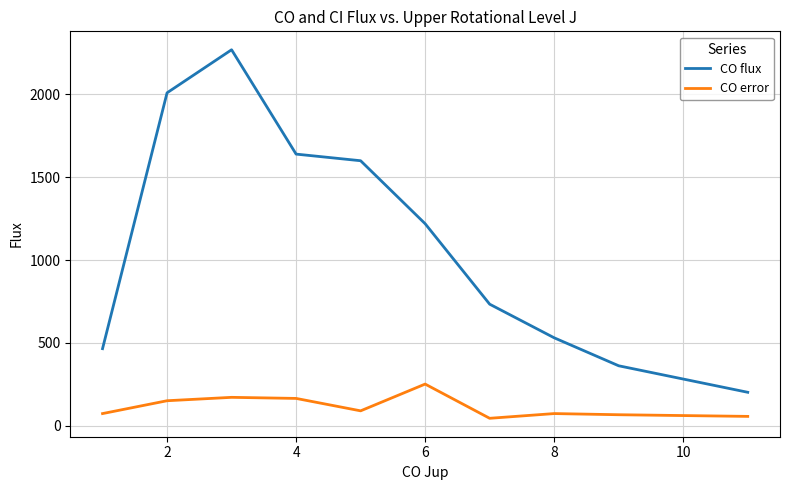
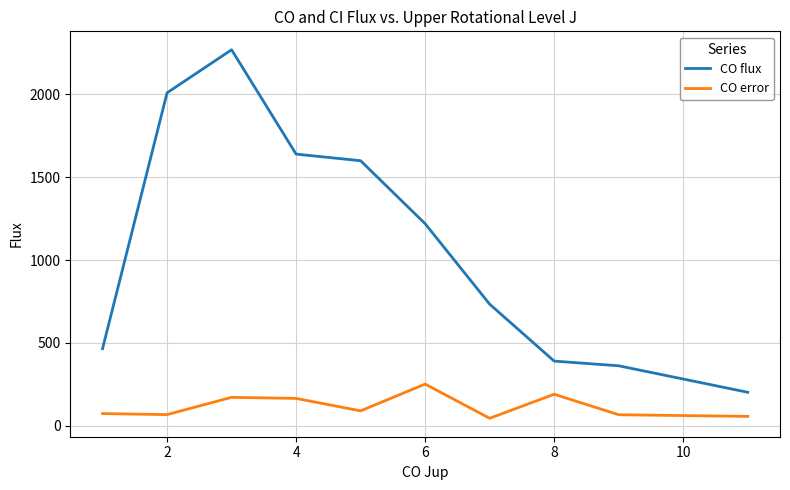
CO error, 2: 150 -> 70
CO flux, 8: 530 -> 390
CO error, 8: 70 -> 190
